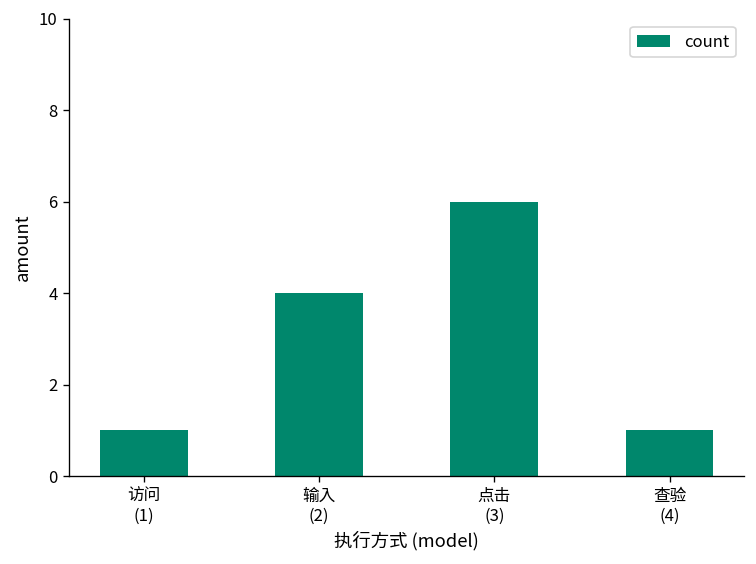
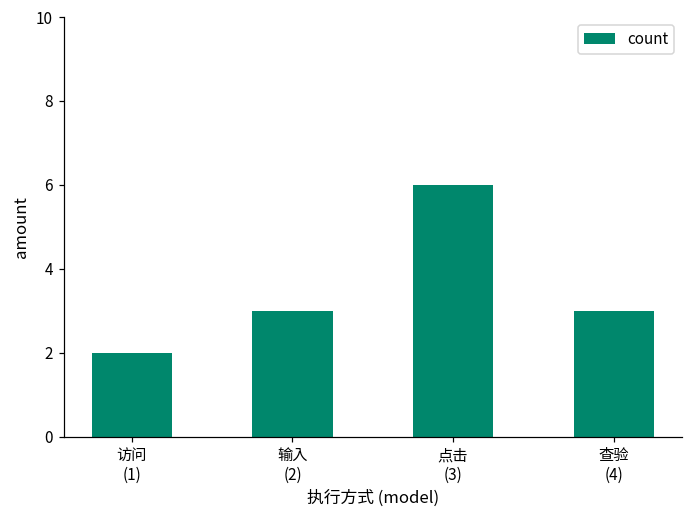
访问 (1): 1 -> 2
输入 (2): 4 -> 3
查验 (4): 1 -> 3
